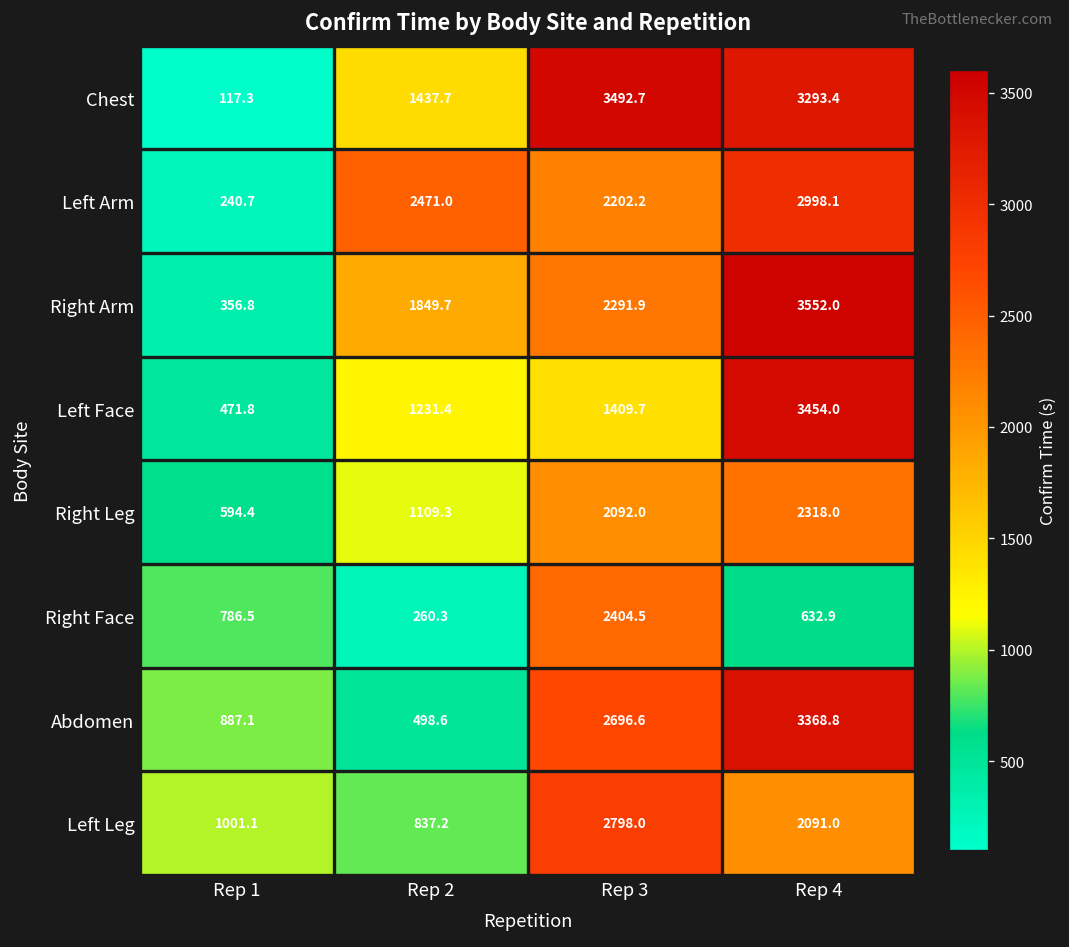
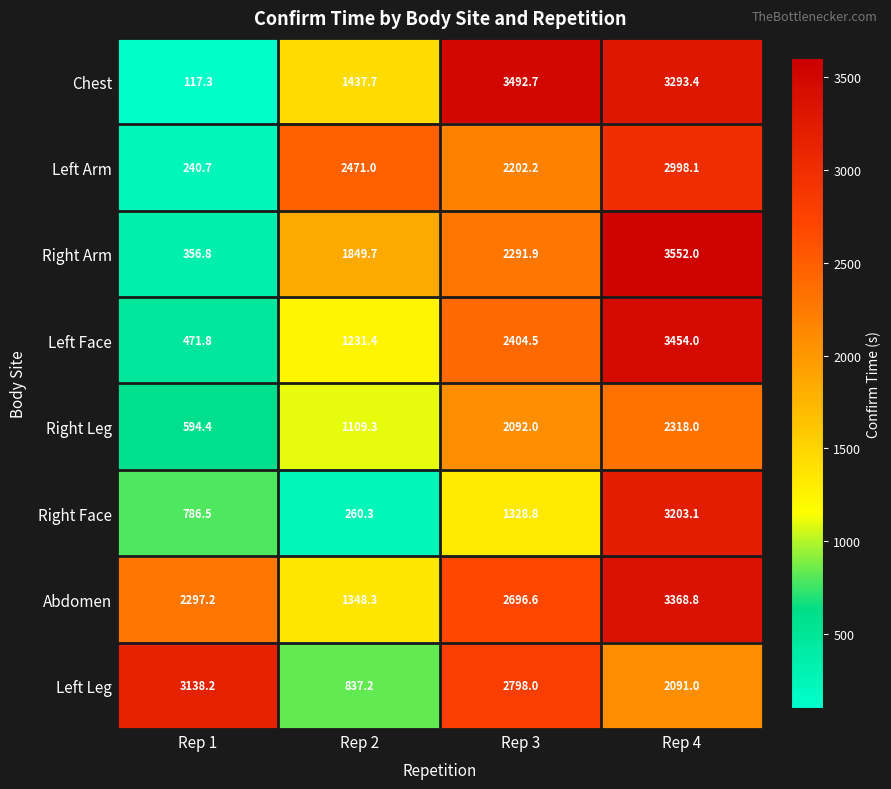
Left Face, Rep 3: 1409.7 -> 2404.5
Right Face, Rep 3: 2404.5 -> 1328.8
Right Face, Rep 4: 632.9 -> 3203.1
Abdomen, Rep 1: 887.1 -> 2297.2
Abdomen, Rep 2: 498.6 -> 1348.3
Left Leg, Rep 1: 1001.1 -> 3138.2
